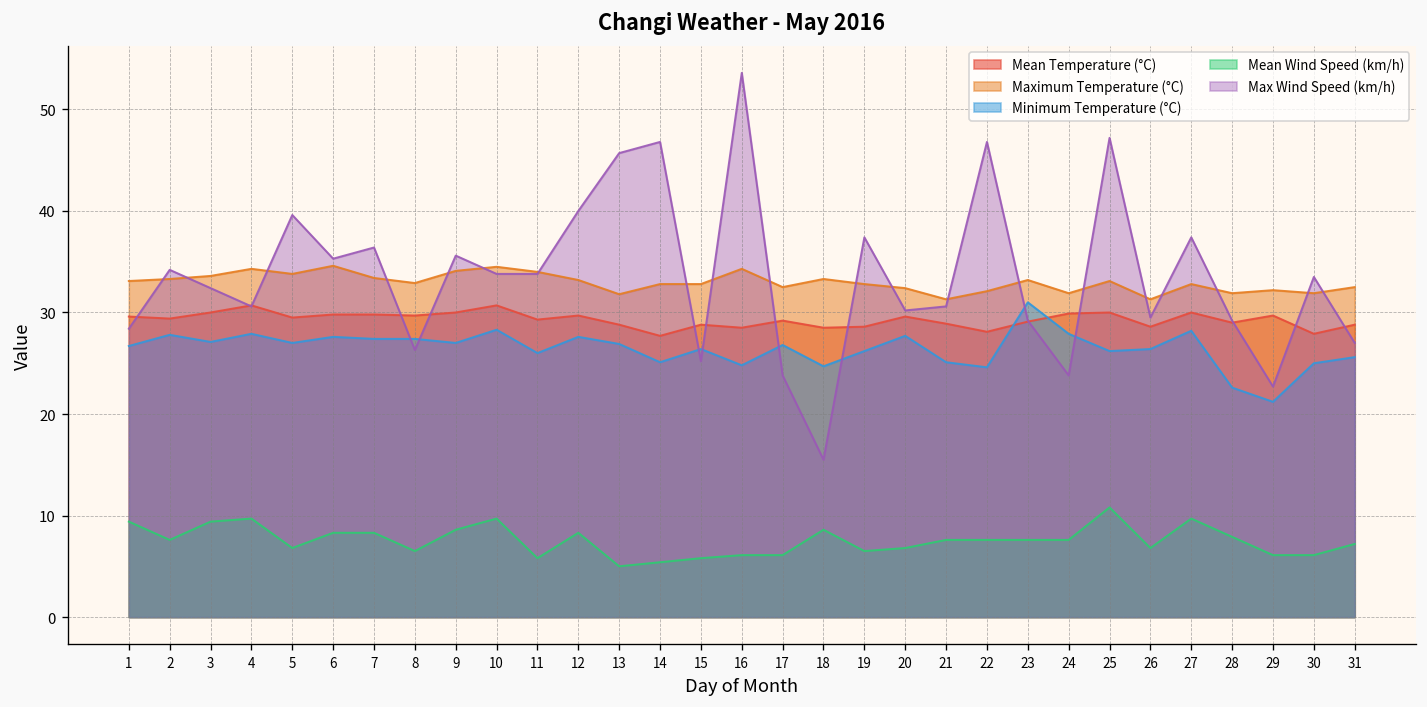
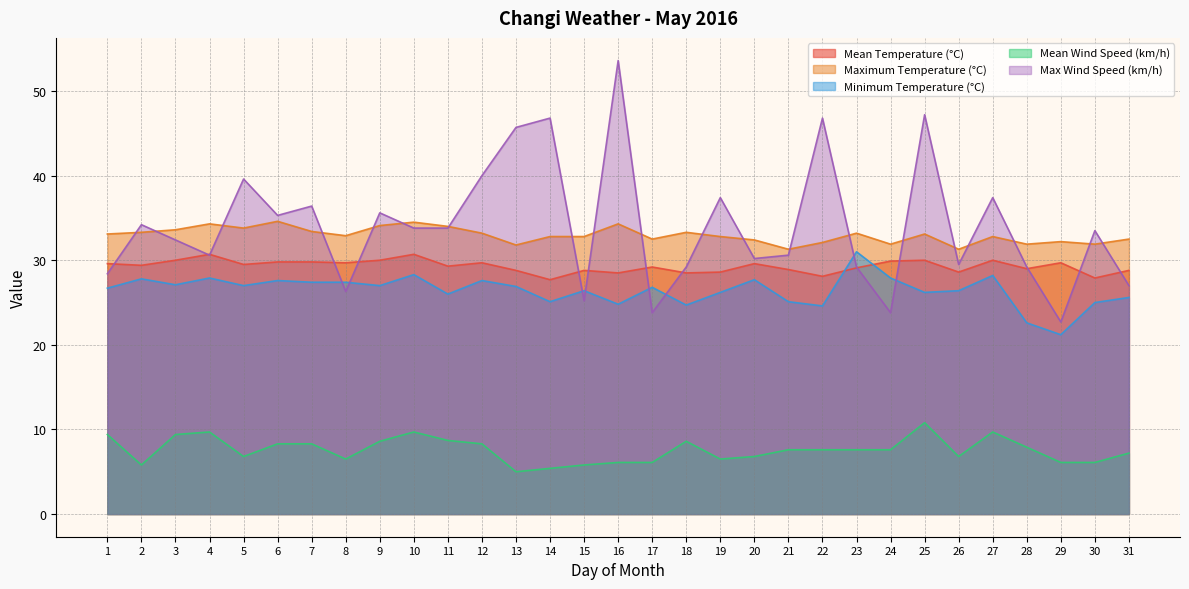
Mean Wind Speed (km/h), 2: 8 -> 6
Mean Wind Speed (km/h), 11: 6 -> 9
Max Wind Speed (km/h), 18: 16 -> 29
